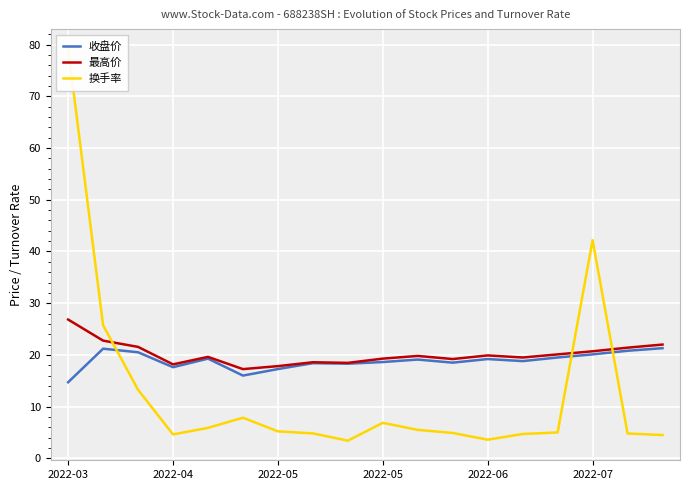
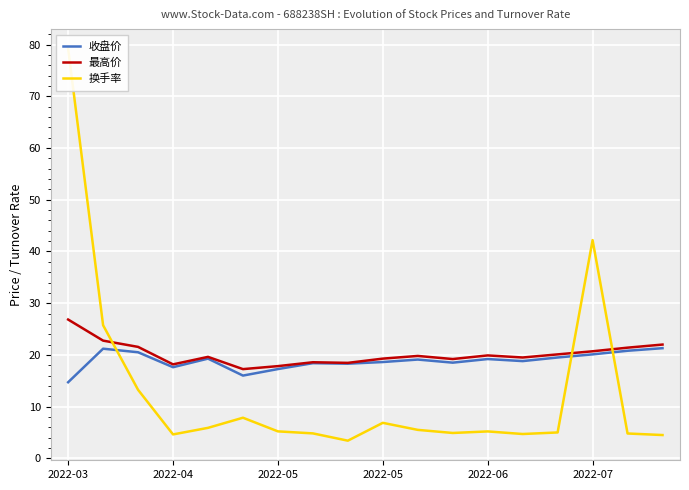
换手率, 2022-06: 4 -> 5
